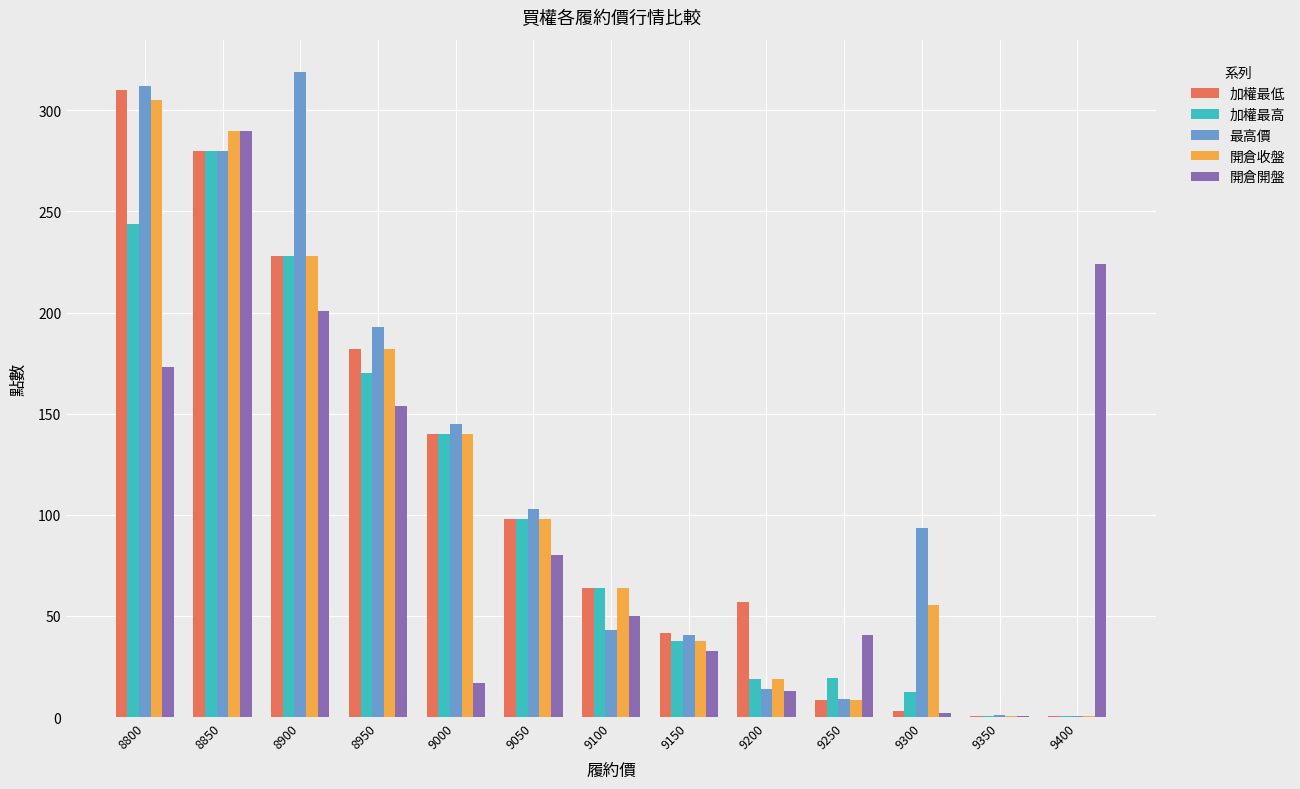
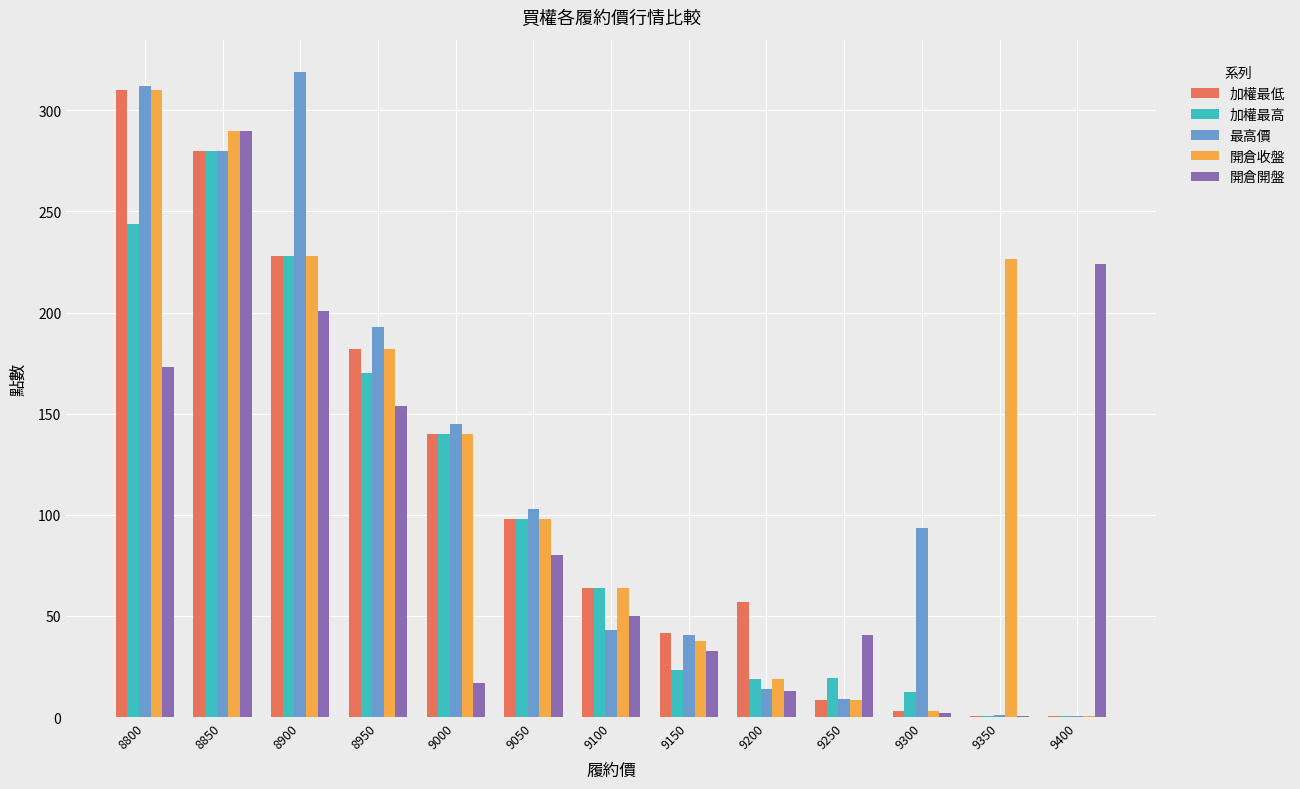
開倉收盤, 8800: 305 -> 310
加權最高, 9150: 38 -> 23
開倉收盤, 9300: 55 -> 3
開倉收盤, 9350: 0 -> 226
